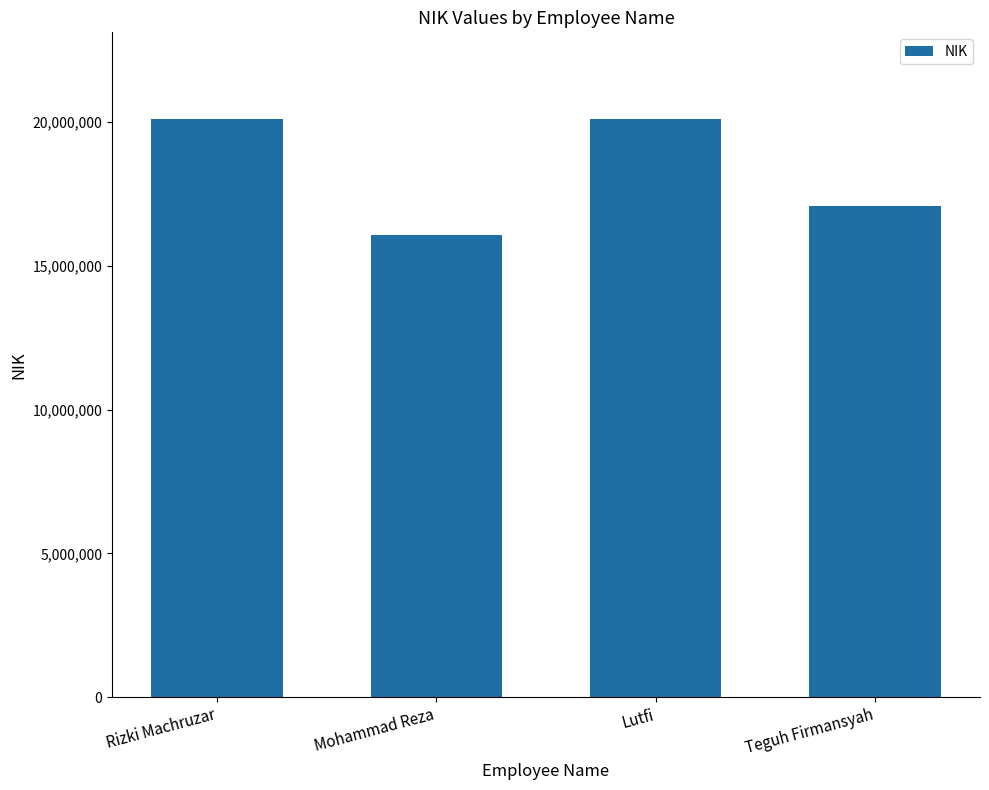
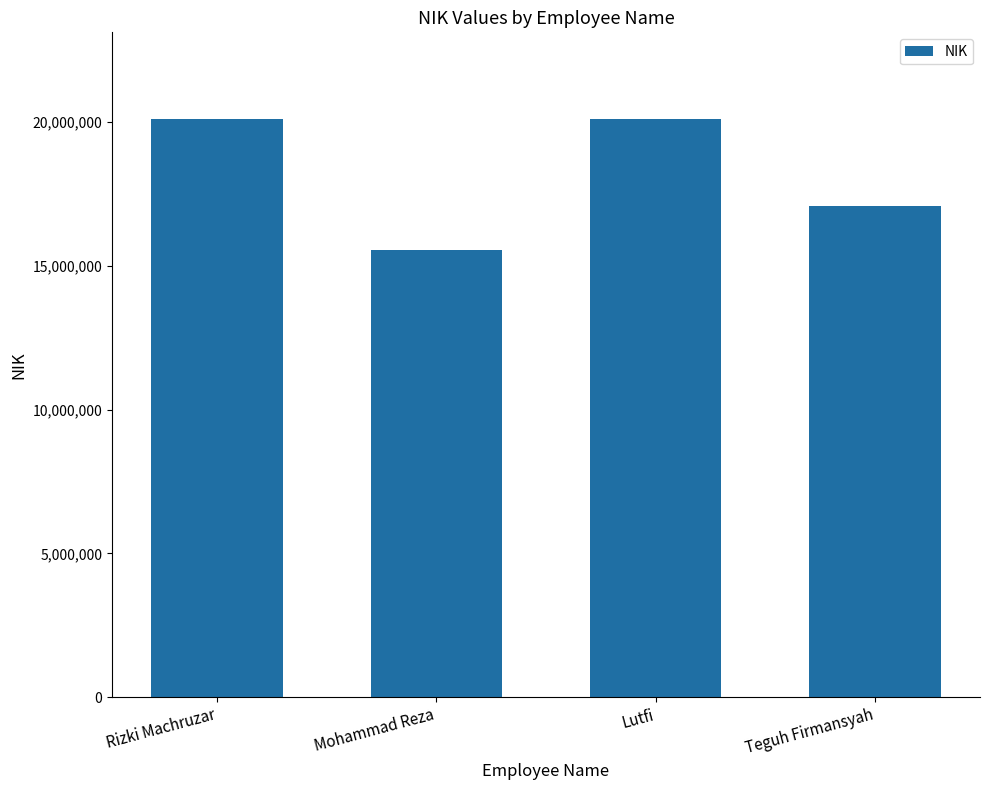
Mohammad Reza: 16,100,000 -> 15,500,000
